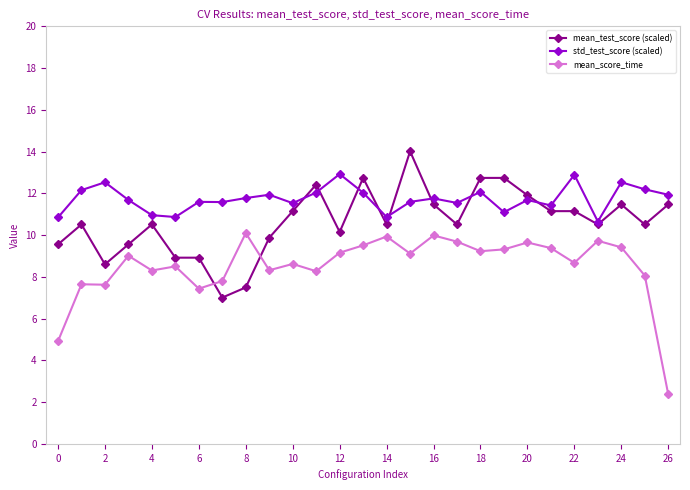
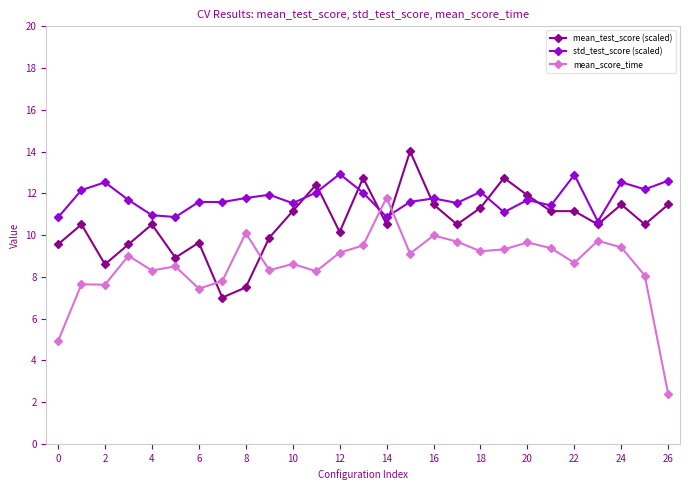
mean_test_score (scaled), 6: 8.9 -> 9.6
mean_score_time, 14: 9.9 -> 11.8
mean_test_score (scaled), 18: 12.7 -> 11.3
std_test_score (scaled), 26: 11.9 -> 12.6
